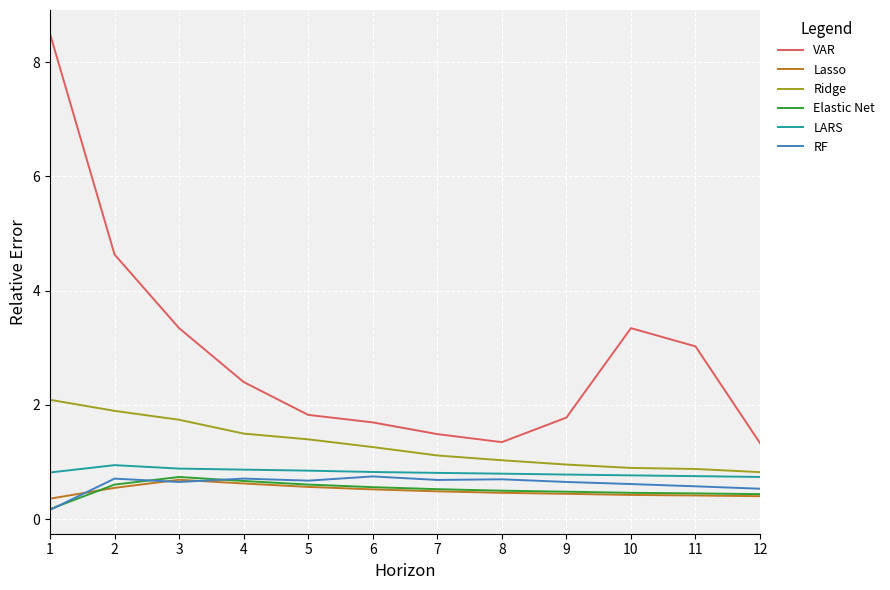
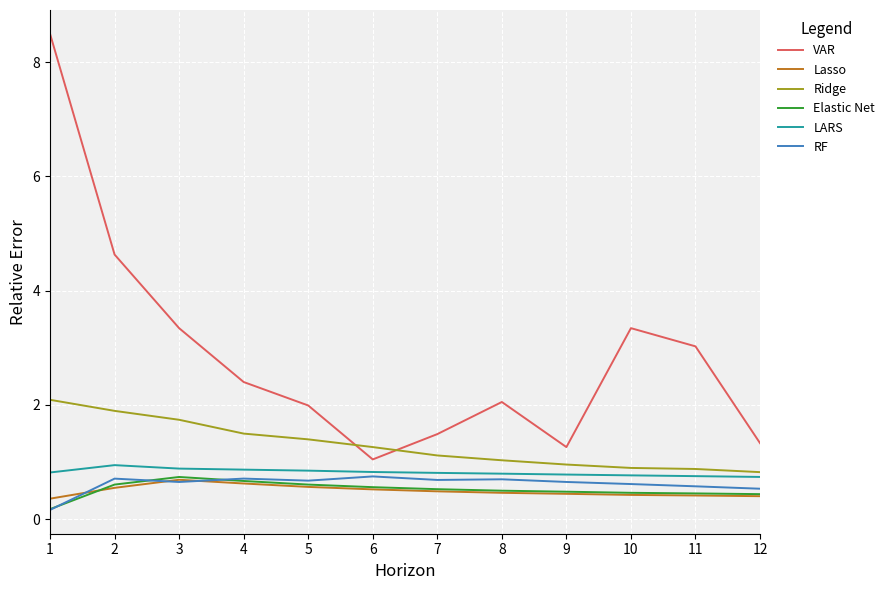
VAR, 5: 1.8 -> 2.0
VAR, 6: 1.7 -> 1.0
VAR, 8: 1.3 -> 2.1
VAR, 9: 1.8 -> 1.3
